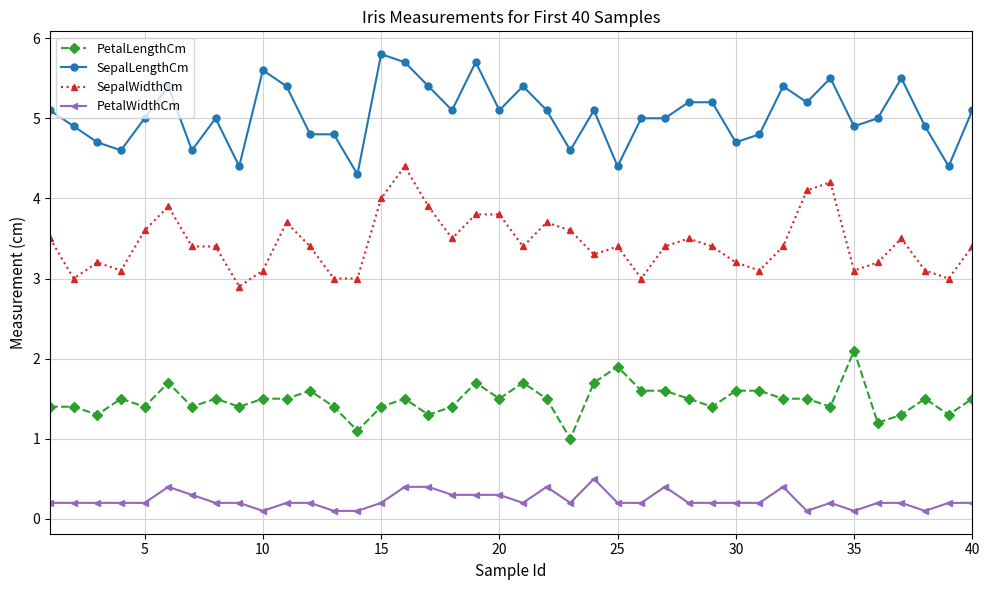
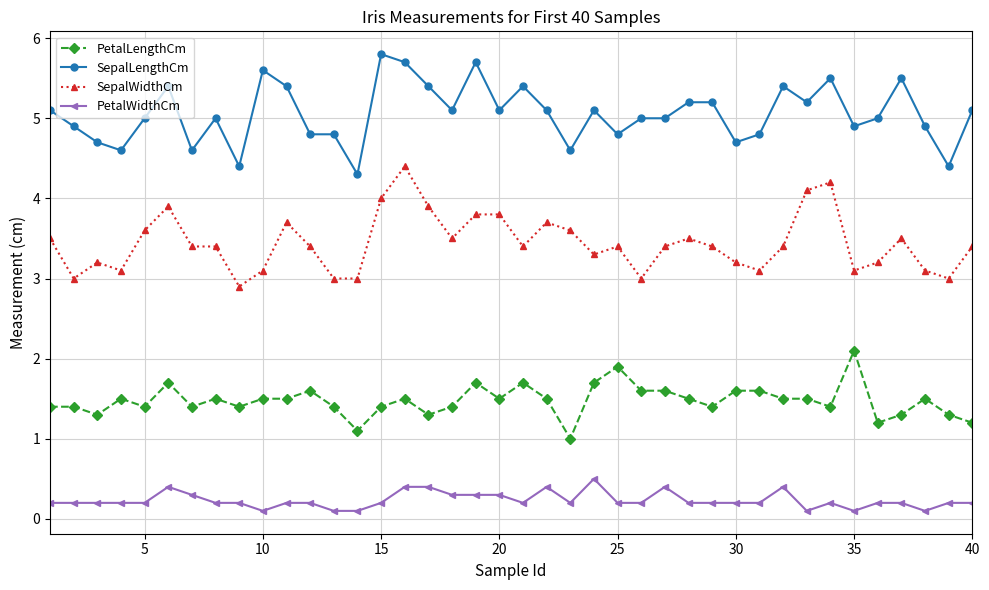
SepalLengthCm, 25: 4.4 -> 4.8
PetalLengthCm, 40: 1.5 -> 1.2
